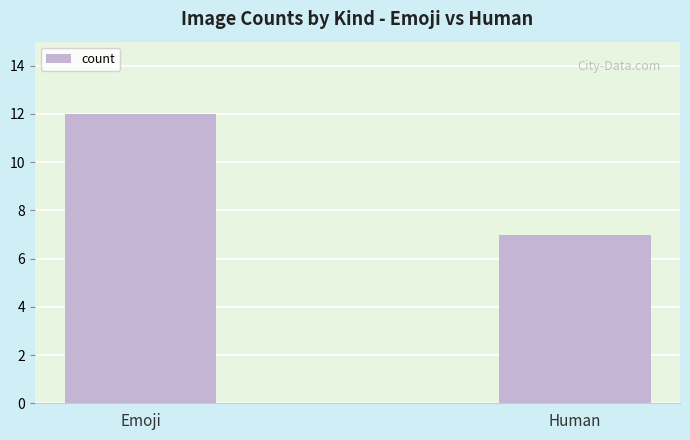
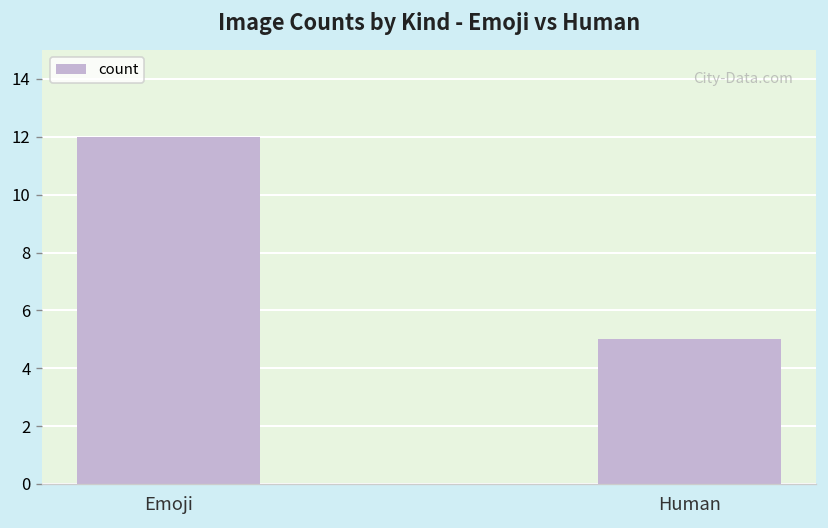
Human: 7 -> 5
